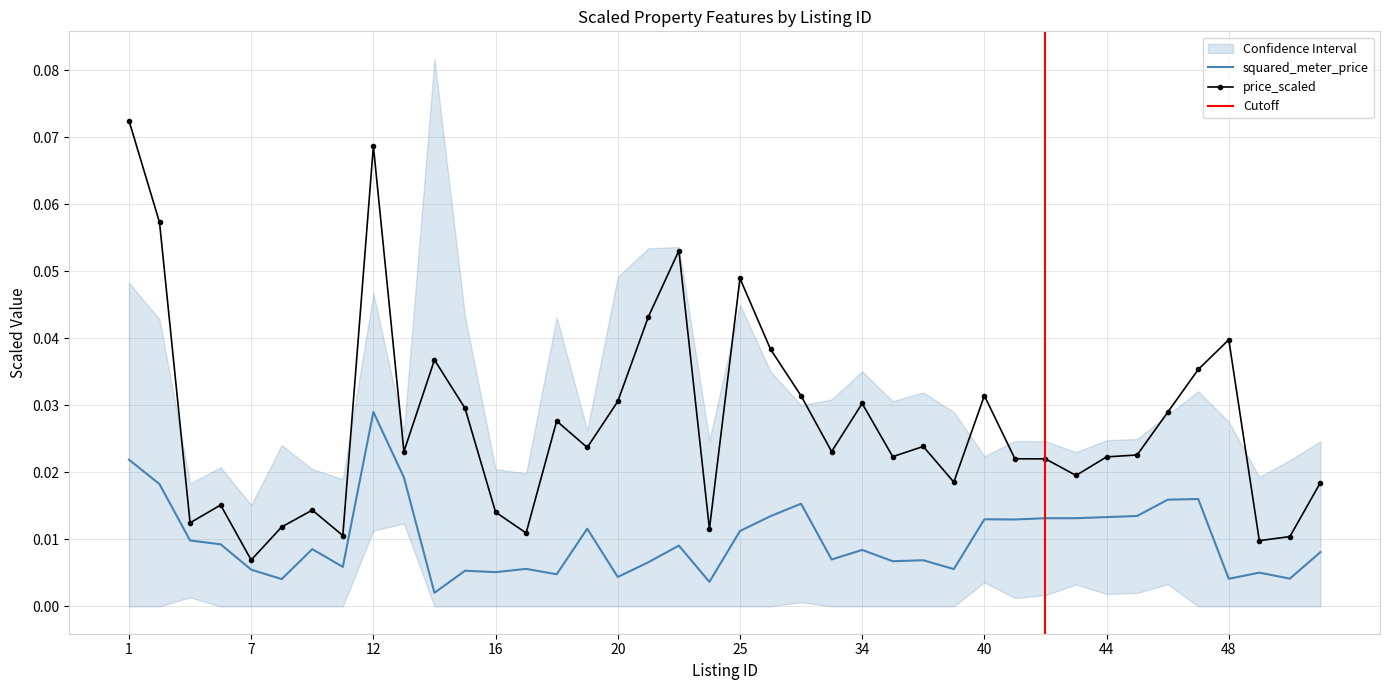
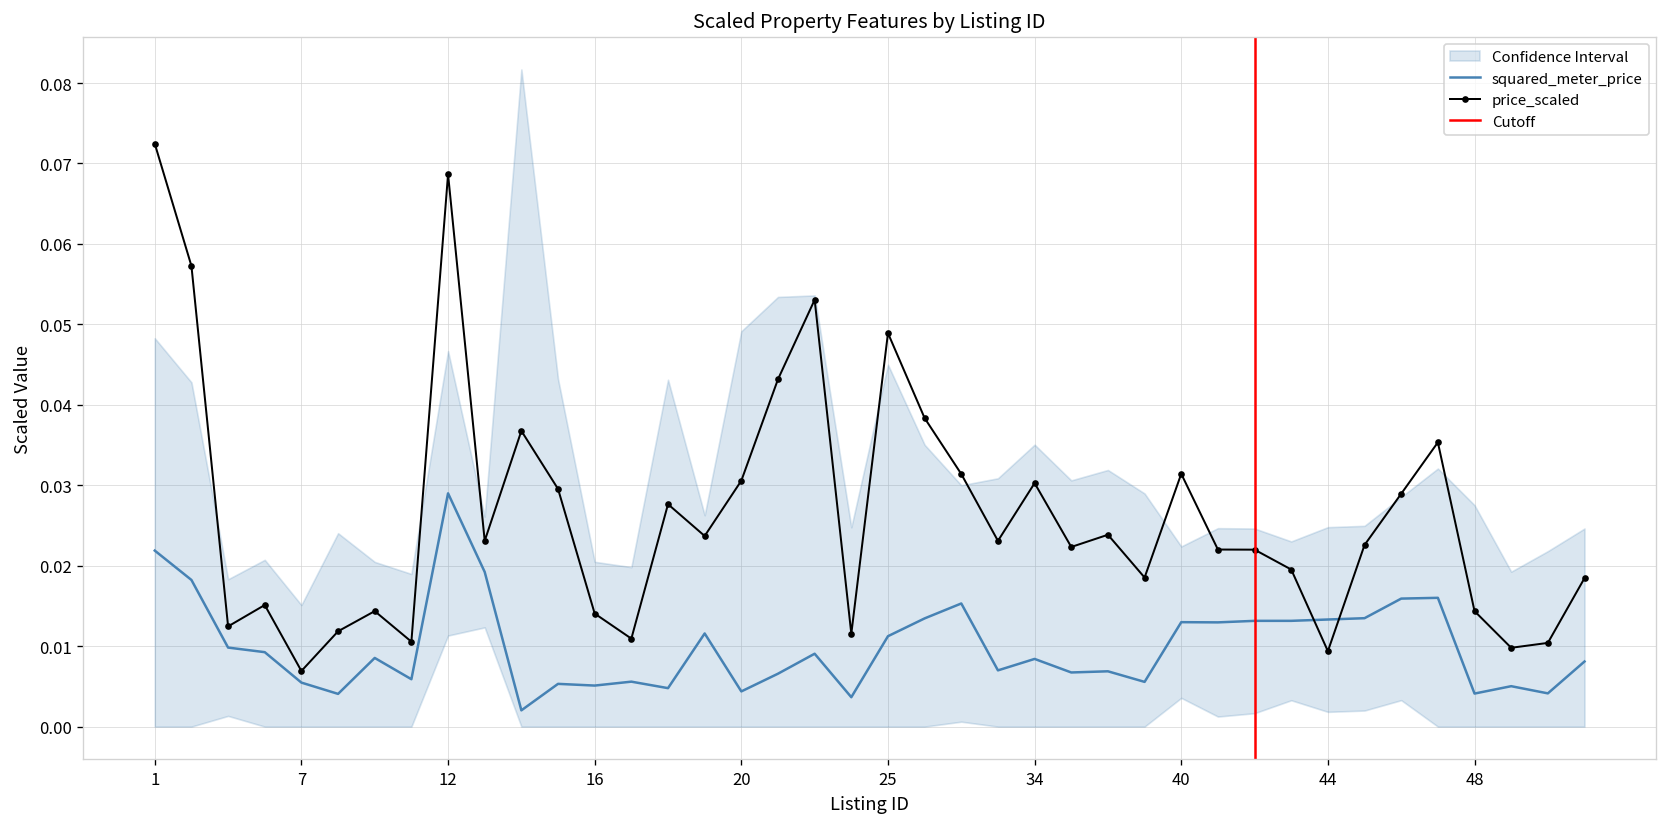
price_scaled, 44: 0.022 -> 0.009
price_scaled, 48: 0.040 -> 0.014
